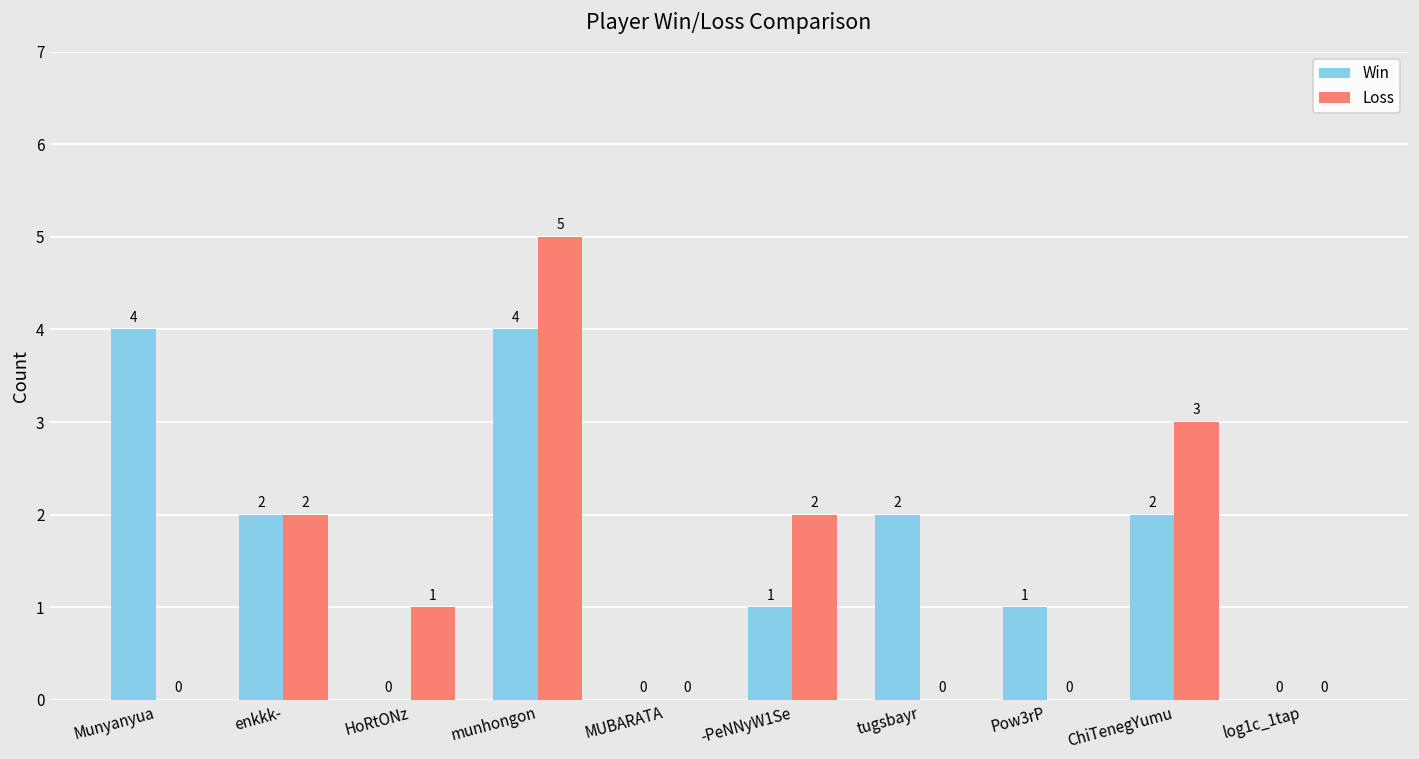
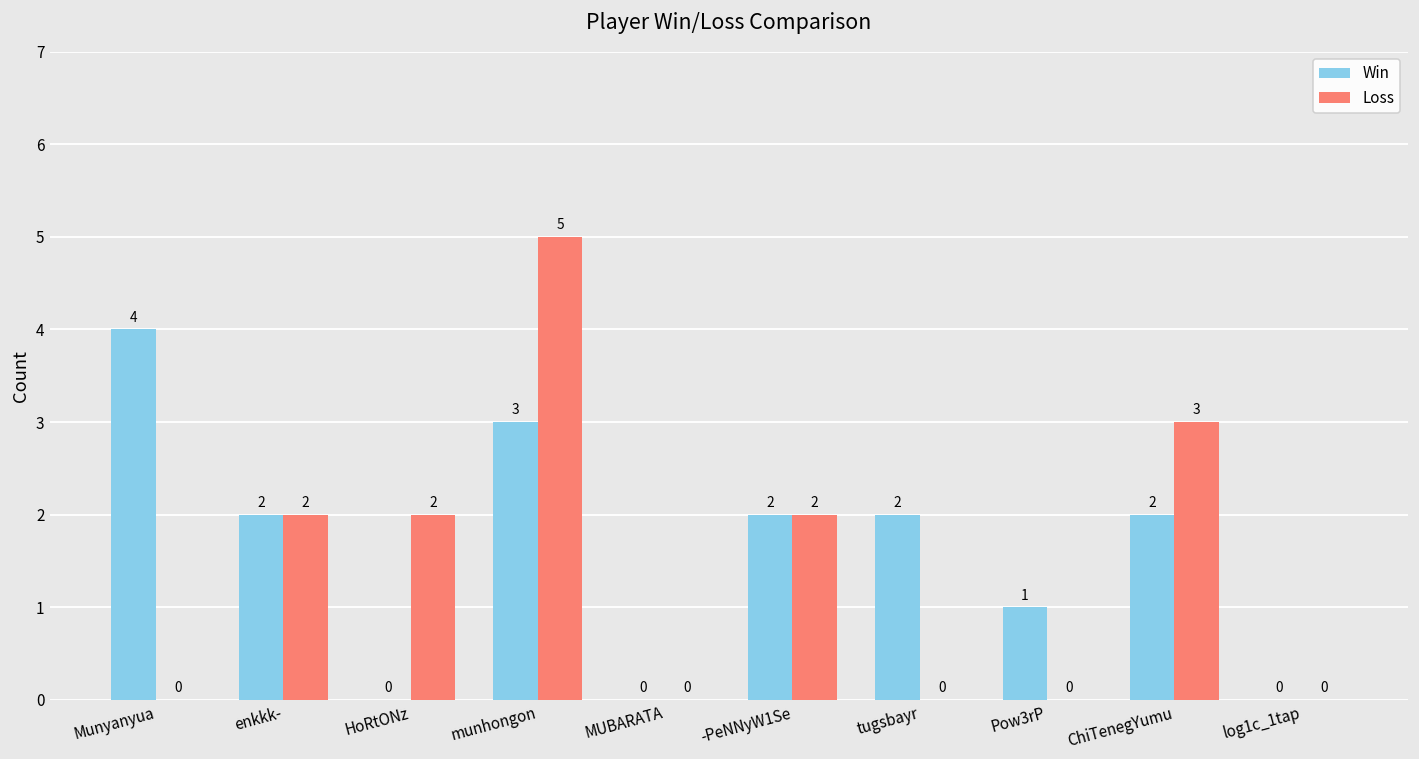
Loss, HoRtONz: 1 -> 2
Win, munhongon: 4 -> 3
Win, -PeNNyW1Se: 1 -> 2
